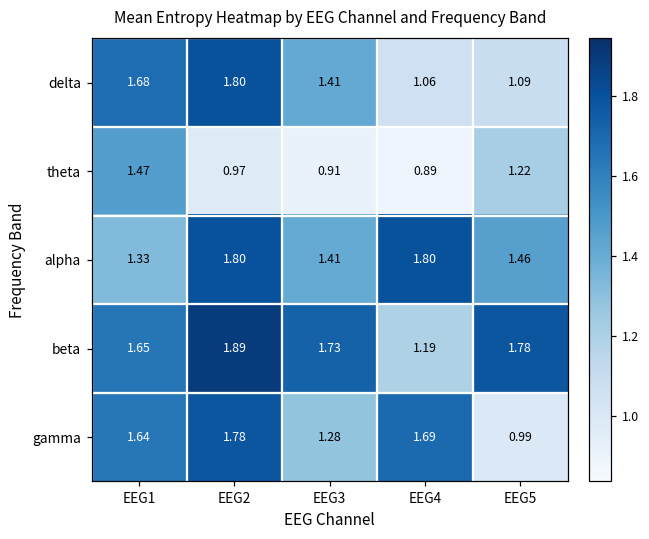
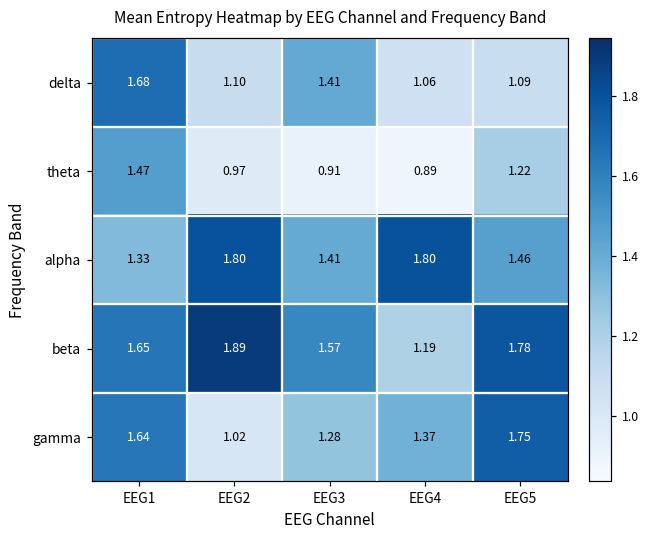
delta, EEG2: 1.80 -> 1.10
beta, EEG3: 1.73 -> 1.57
gamma, EEG2: 1.78 -> 1.02
gamma, EEG4: 1.69 -> 1.37
gamma, EEG5: 0.99 -> 1.75
